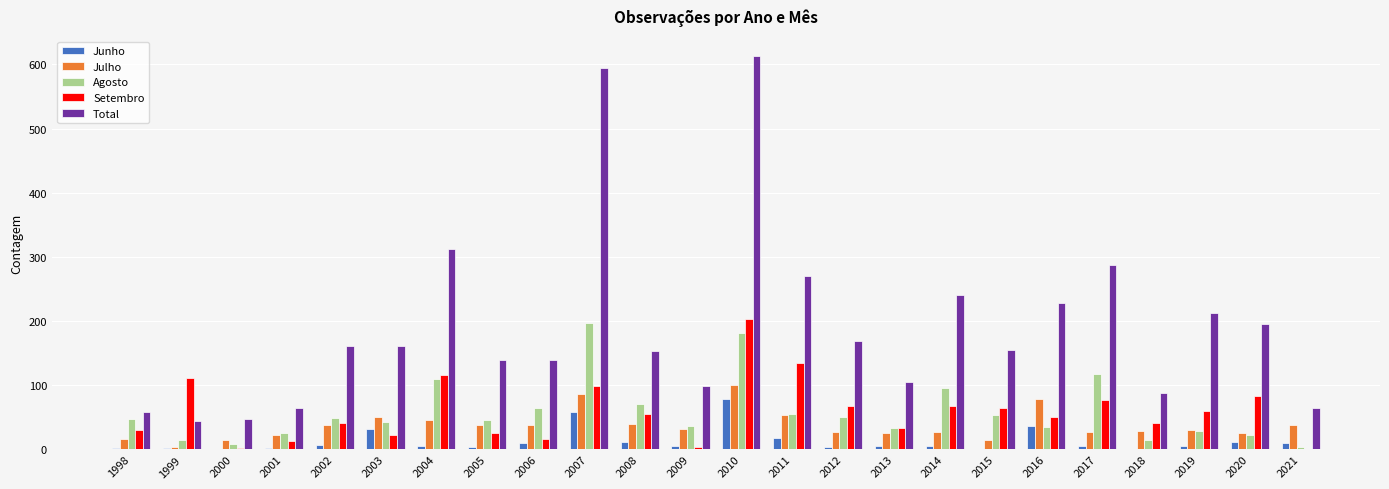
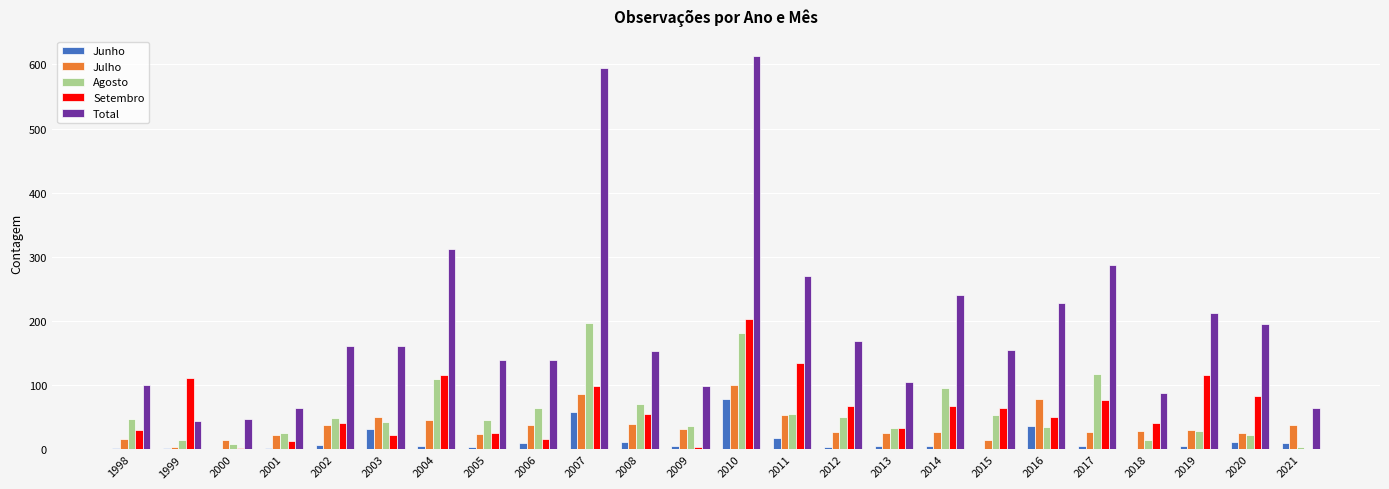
Total, 1998: 60 -> 100
Julho, 2005: 40 -> 20
Setembro, 2019: 60 -> 120
